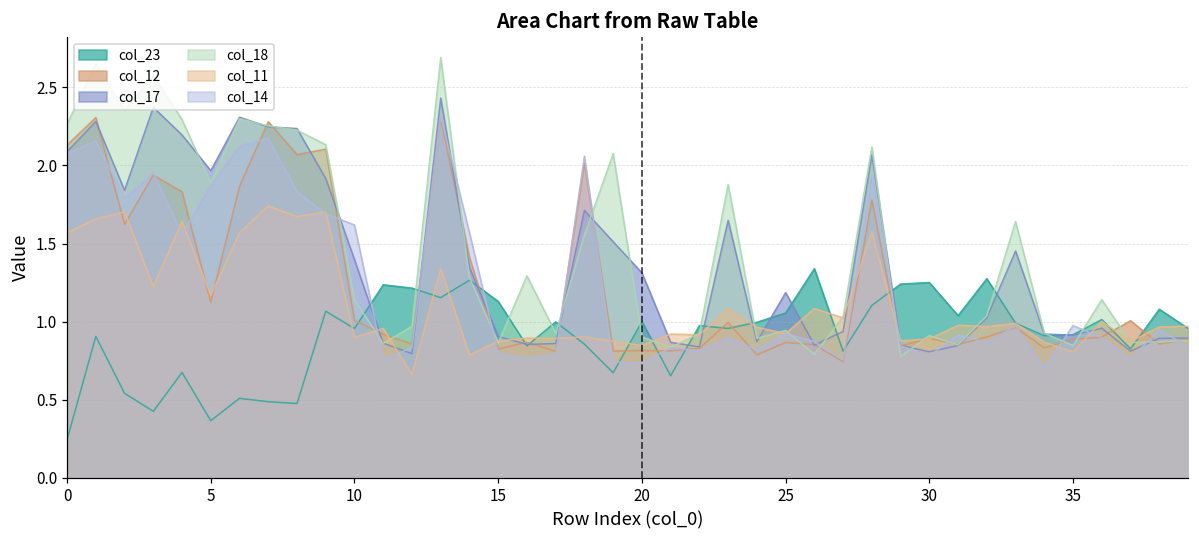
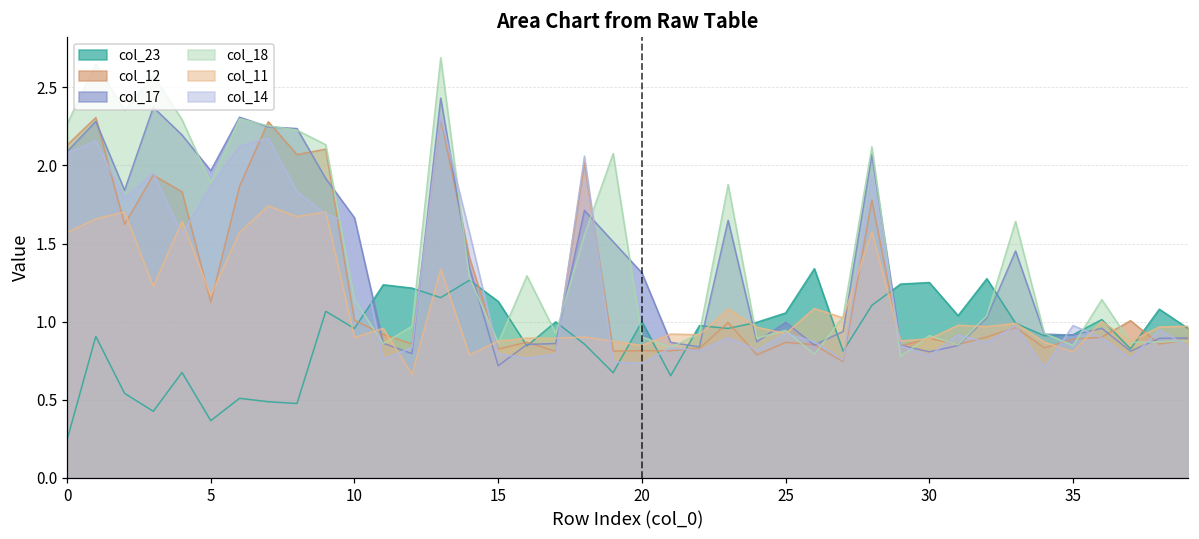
col_17, 10: 1.40 -> 1.67
col_17, 15: 0.91 -> 0.72
col_17, 25: 1.19 -> 1.00
